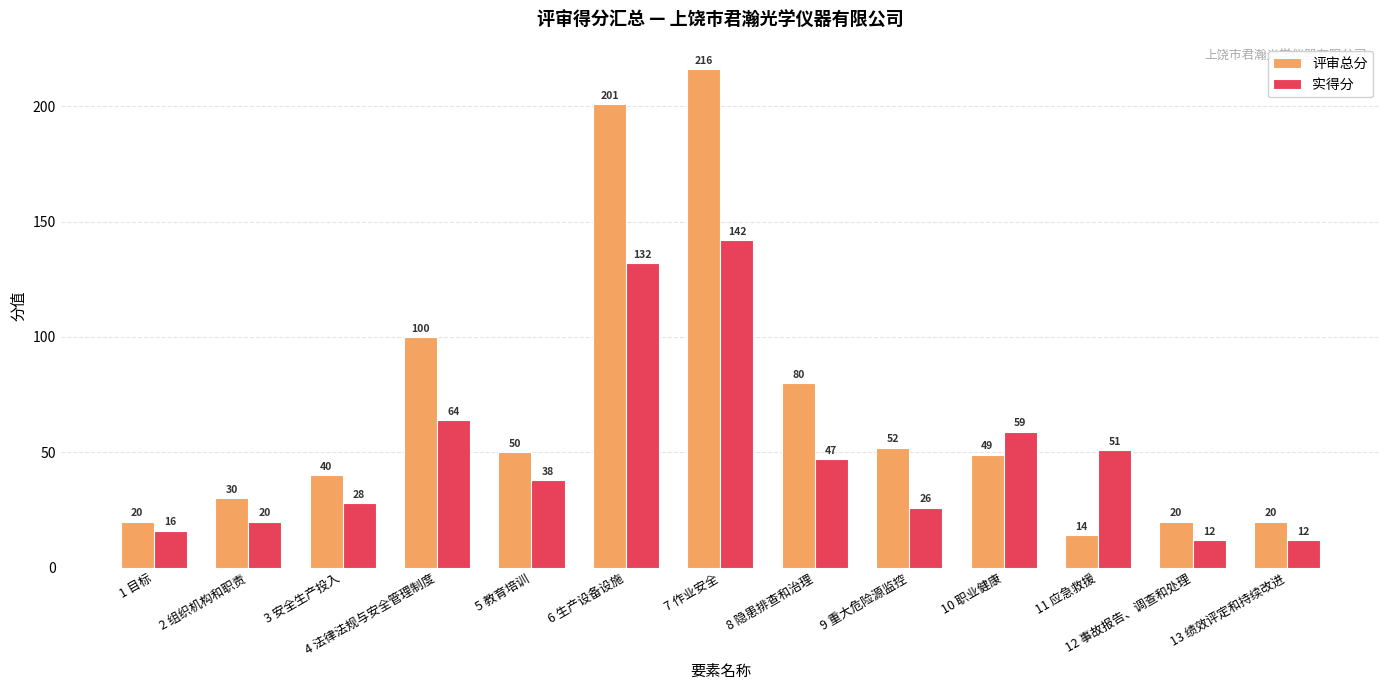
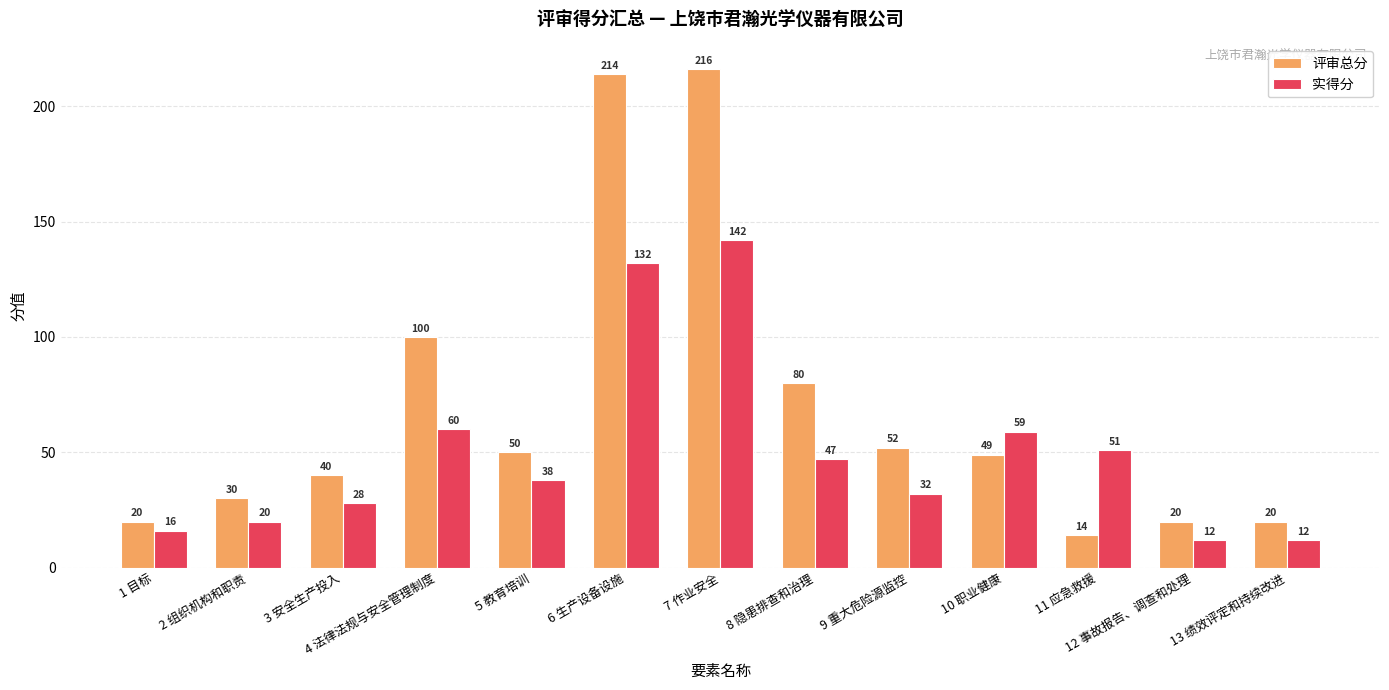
实得分, 4 法律法规与安全管理制度: 64 -> 60
评审总分, 6 生产设备设施: 201 -> 214
实得分, 9 重大危险源监控: 26 -> 32
